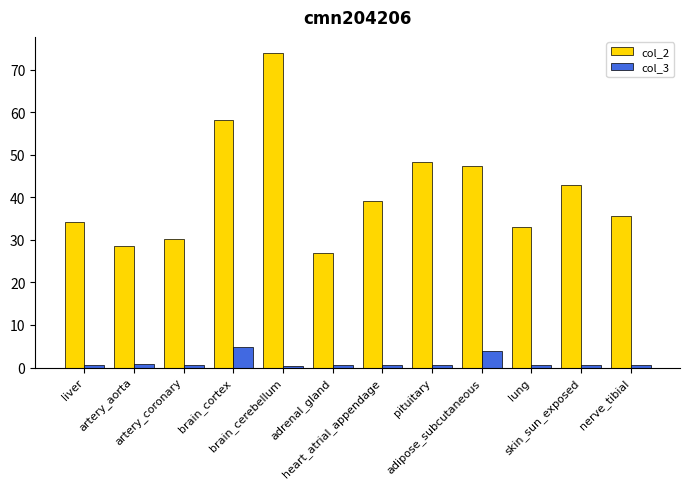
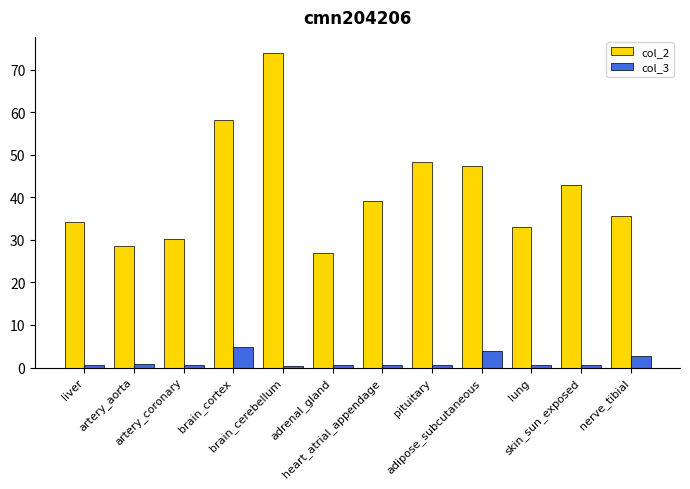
col_3, nerve_tibial: 1 -> 3
